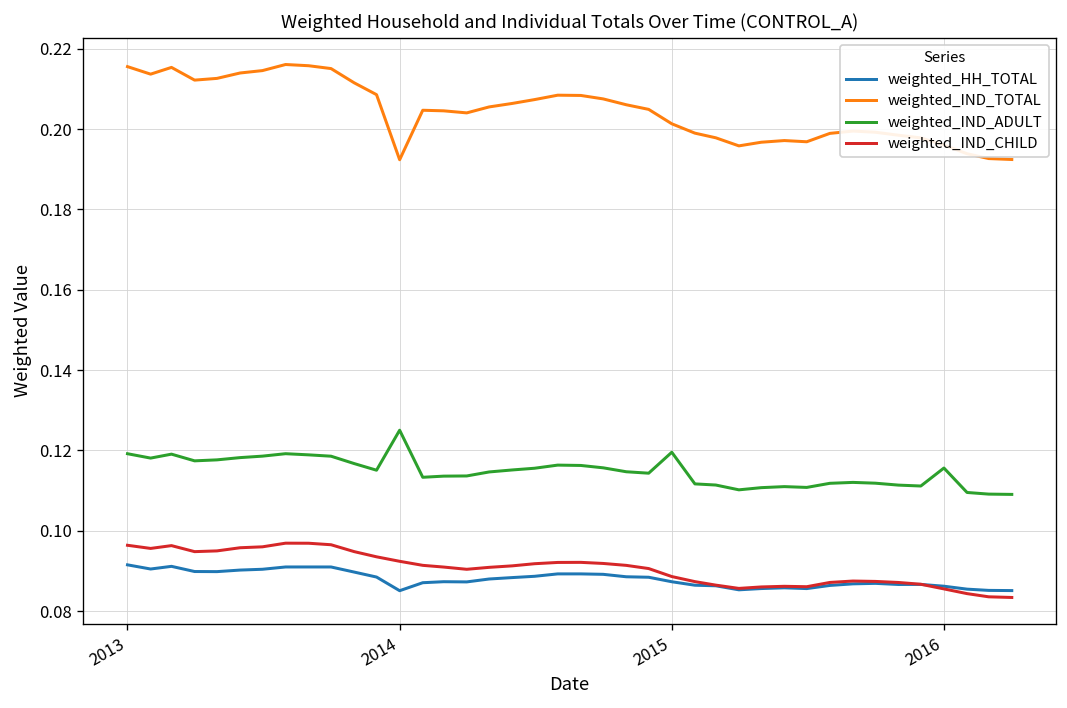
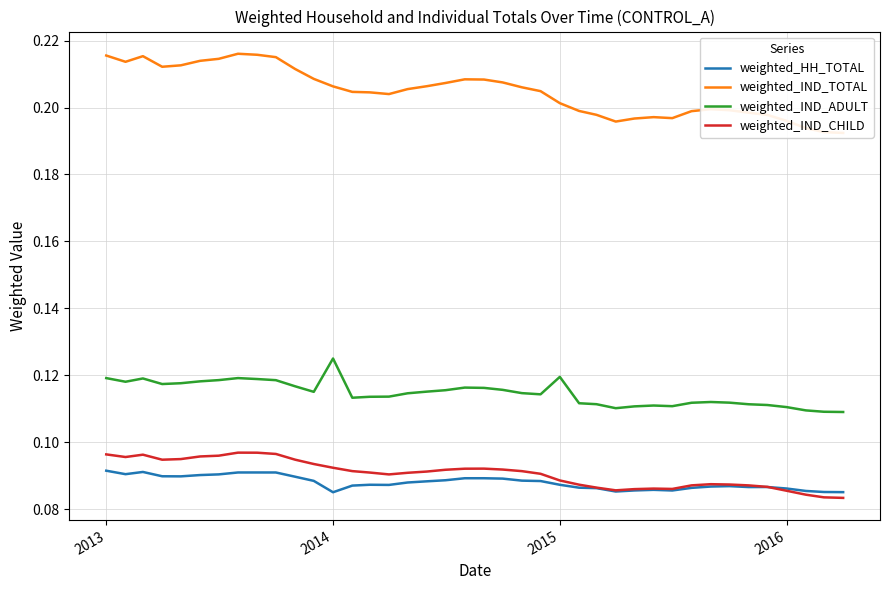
weighted_IND_TOTAL, 2014: 0.192 -> 0.206
weighted_IND_ADULT, 2016: 0.116 -> 0.111
